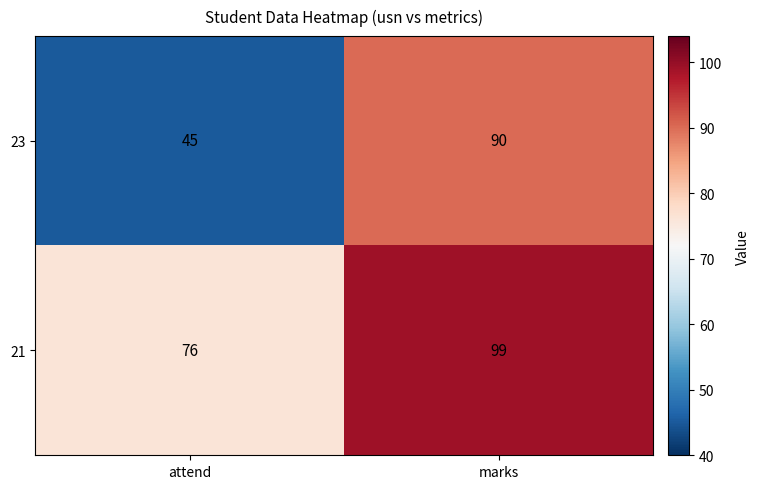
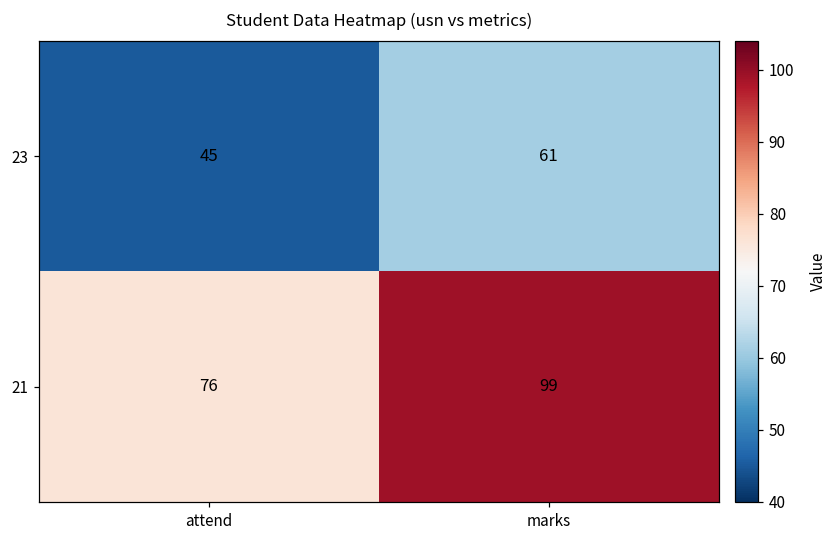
23, marks: 90 -> 61
